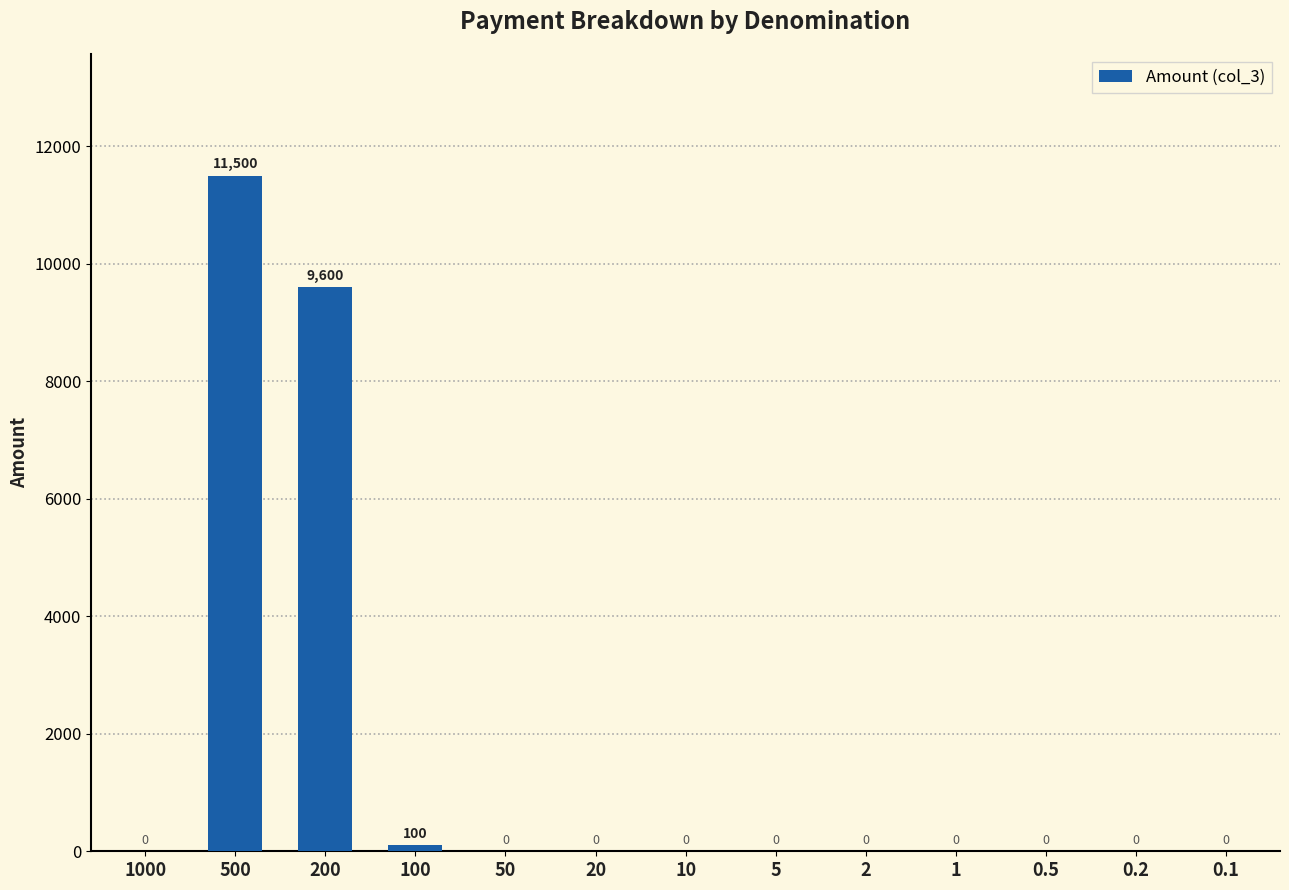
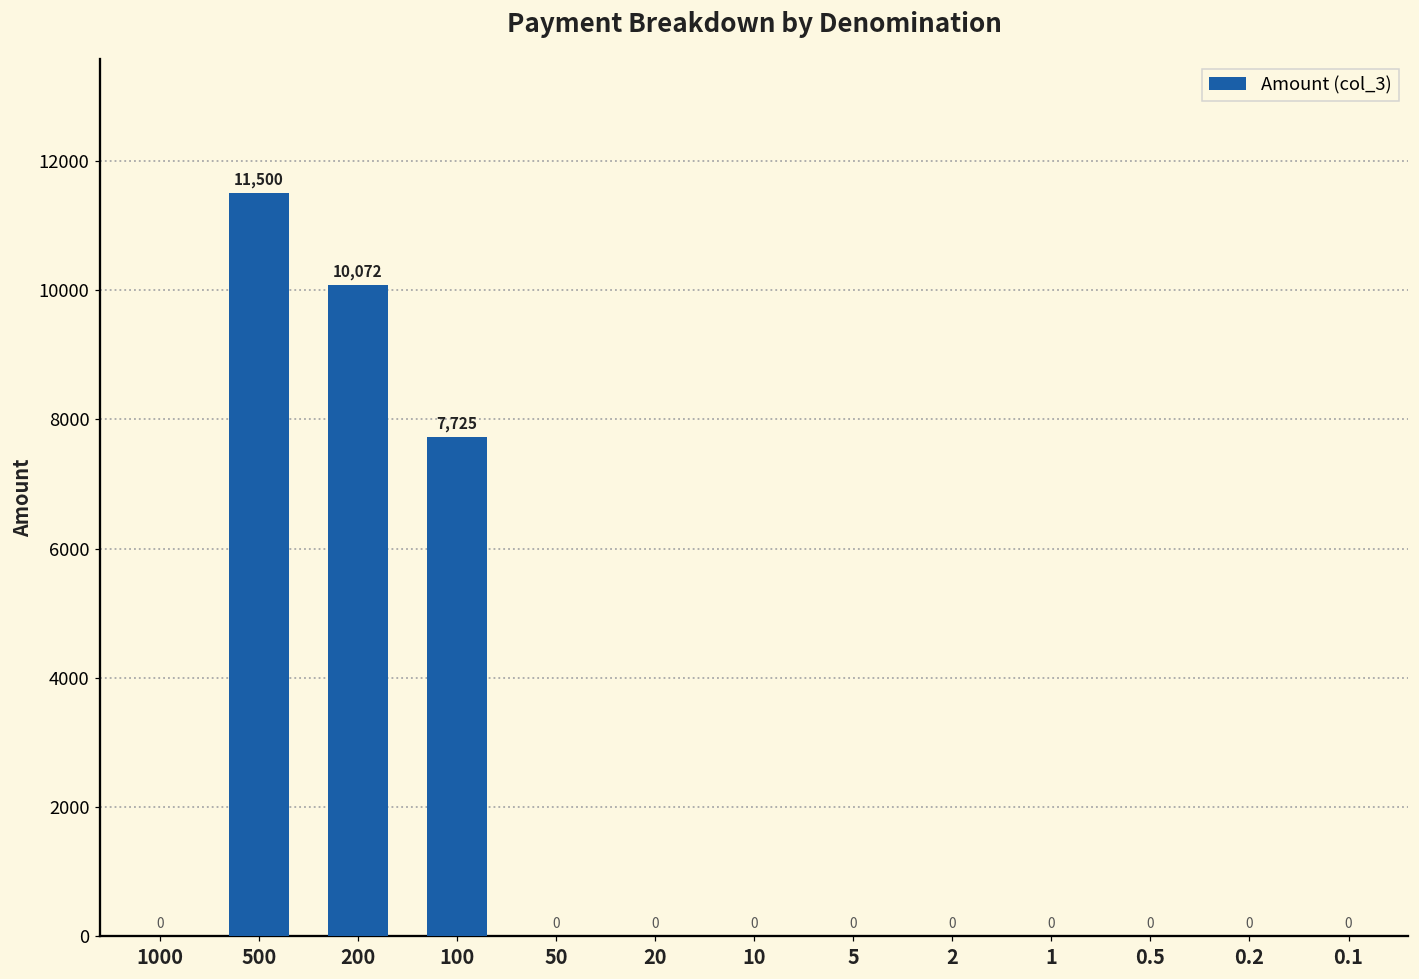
200: 9,600 -> 10,072
100: 100 -> 7,725
